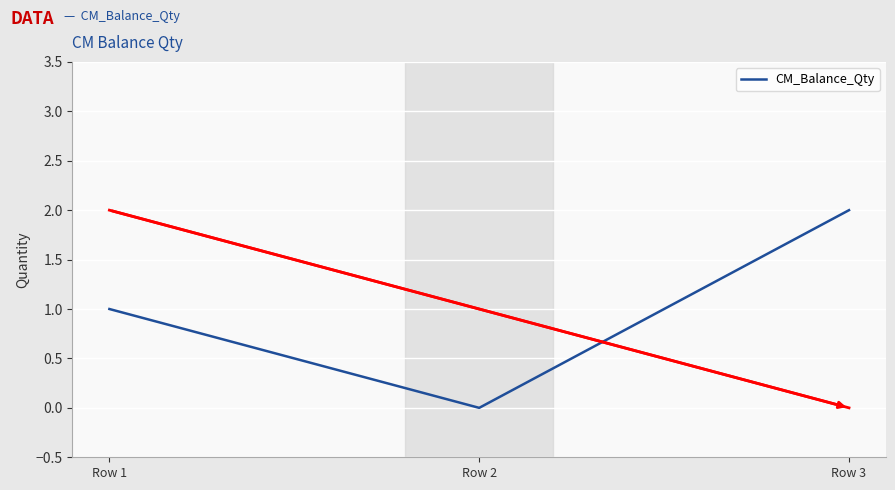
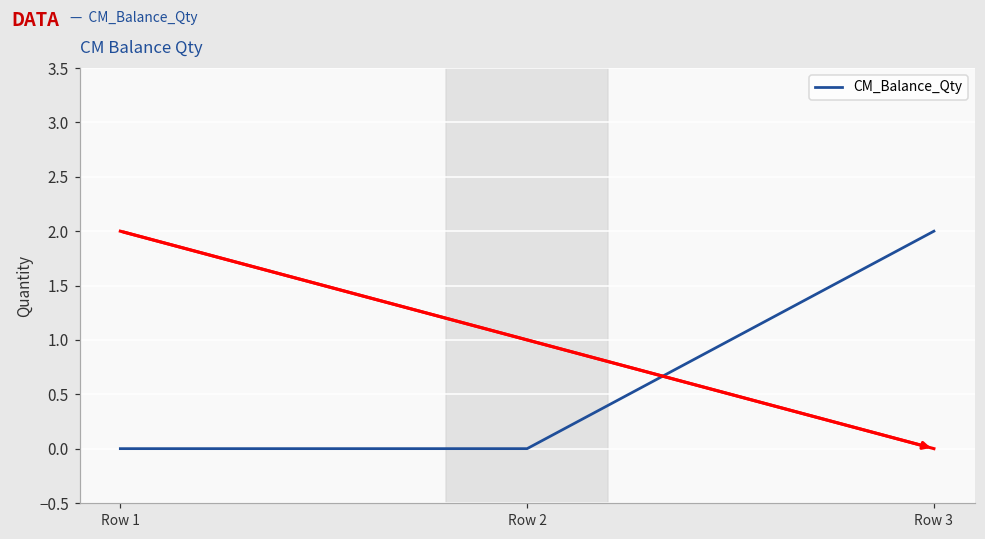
CM_Balance_Qty, Row 1: 1 -> 0
